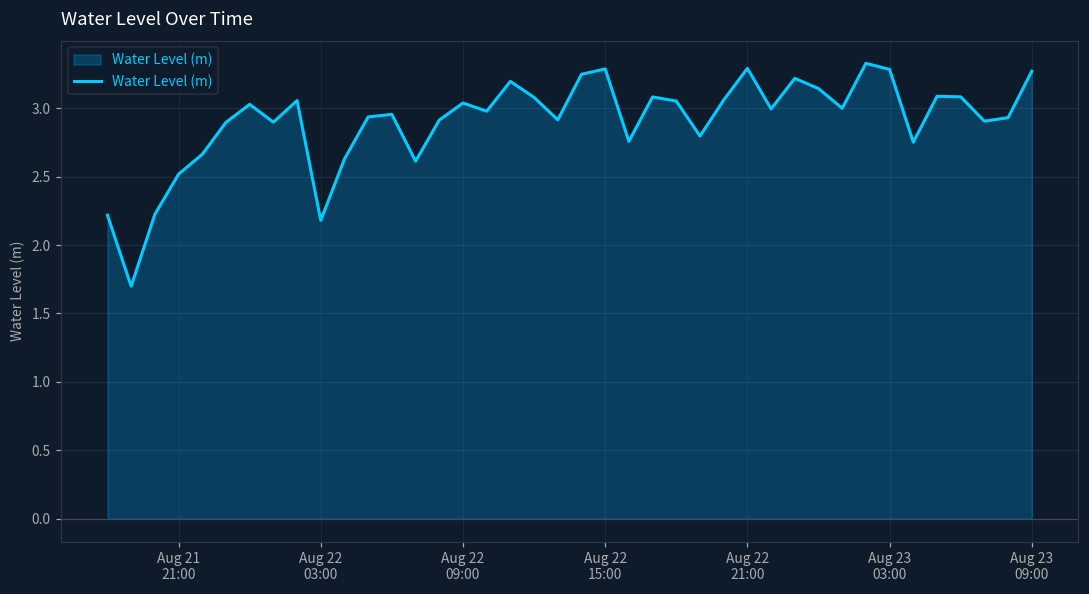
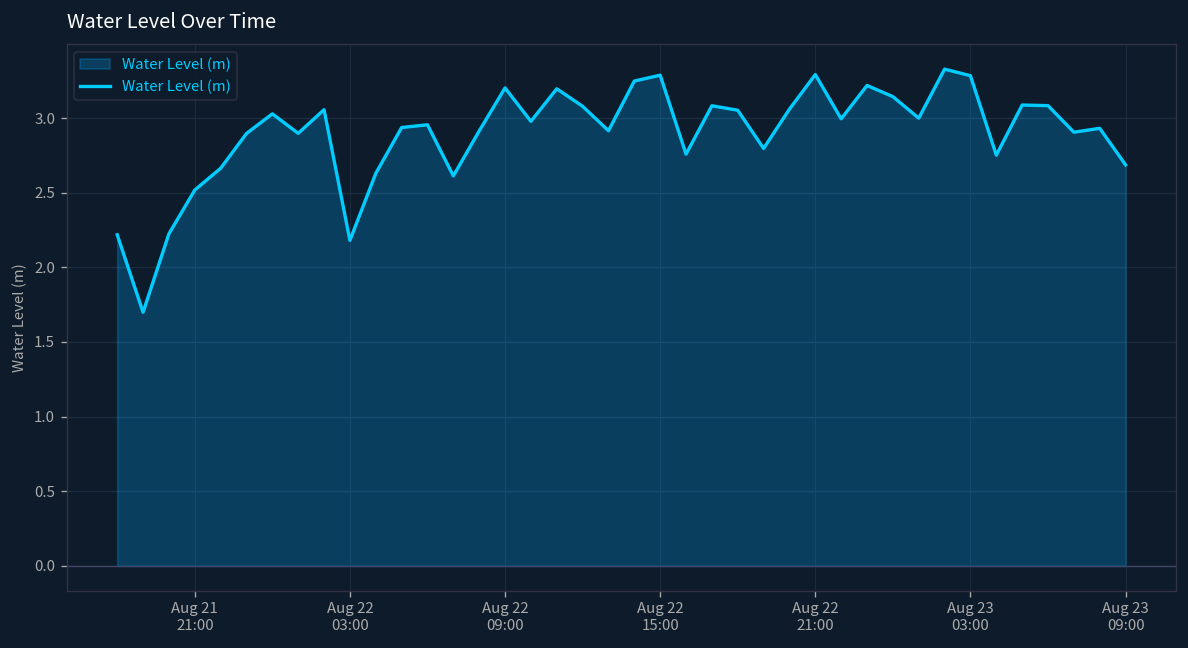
Aug 22 09:00: 3.04 -> 3.20
Aug 23 09:00: 3.27 -> 2.69
